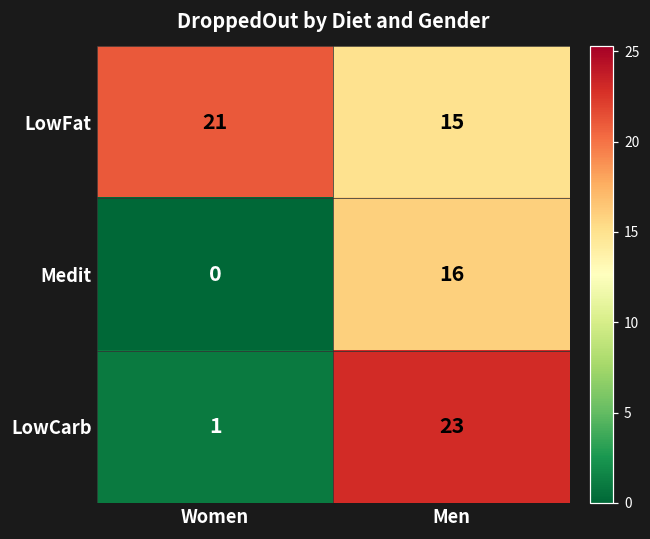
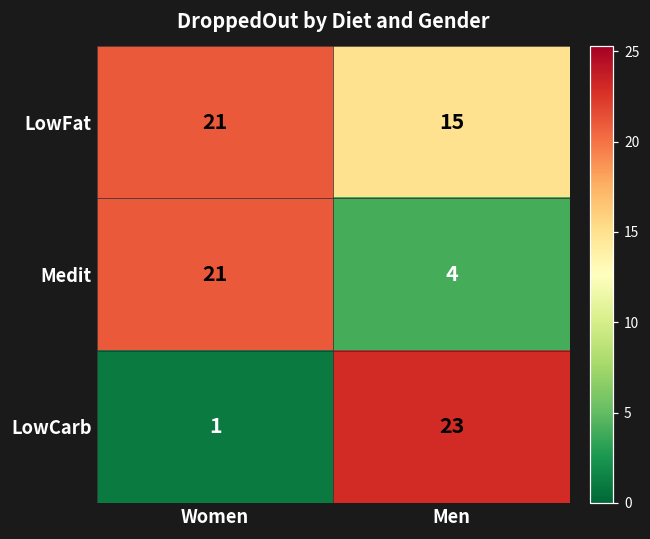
Medit, Women: 0 -> 21
Medit, Men: 16 -> 4
